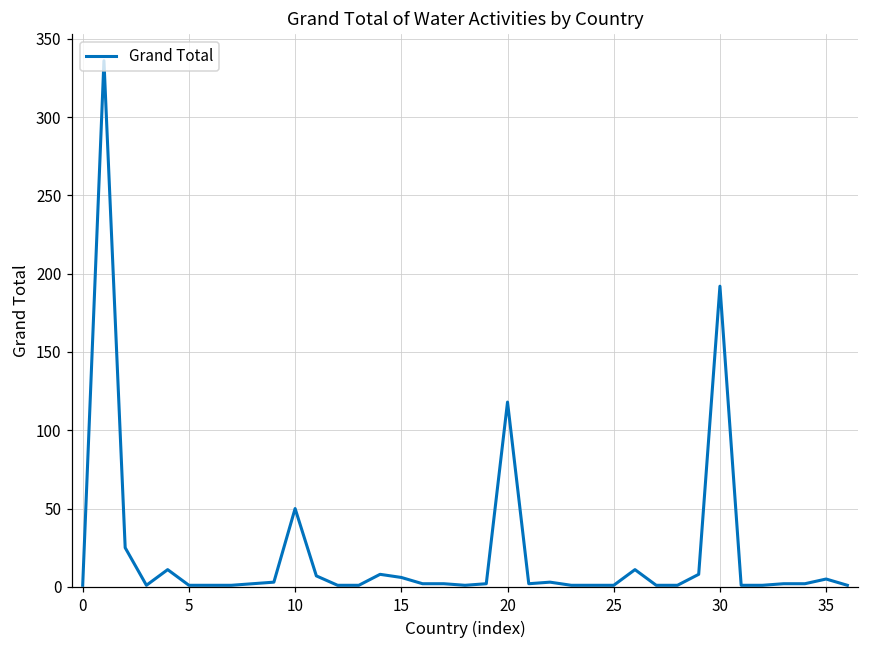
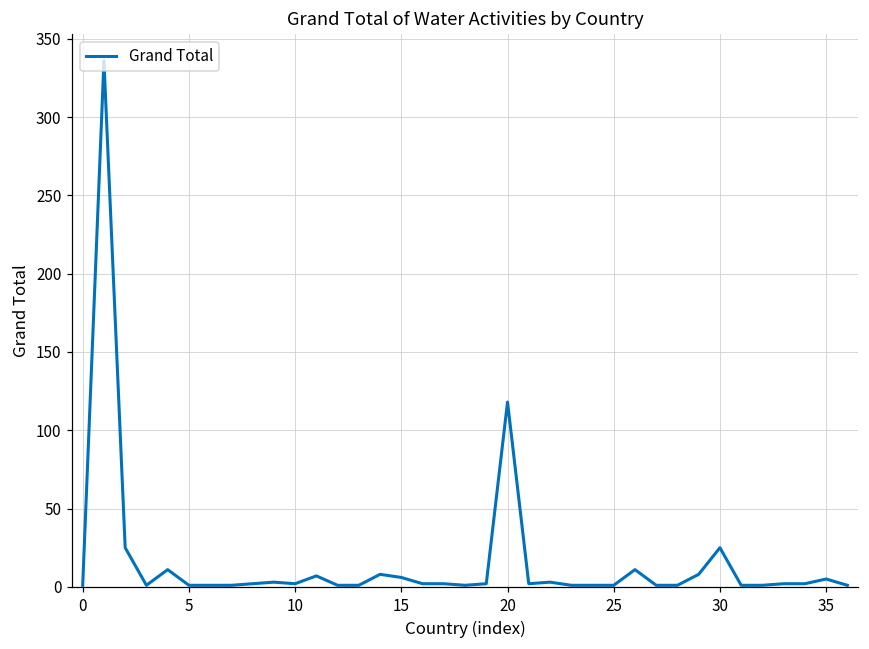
10: 50 -> 2
30: 192 -> 25
